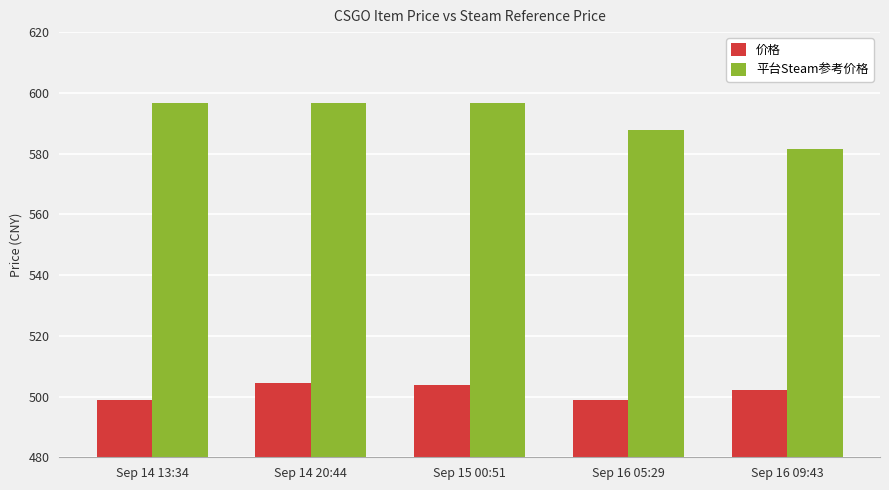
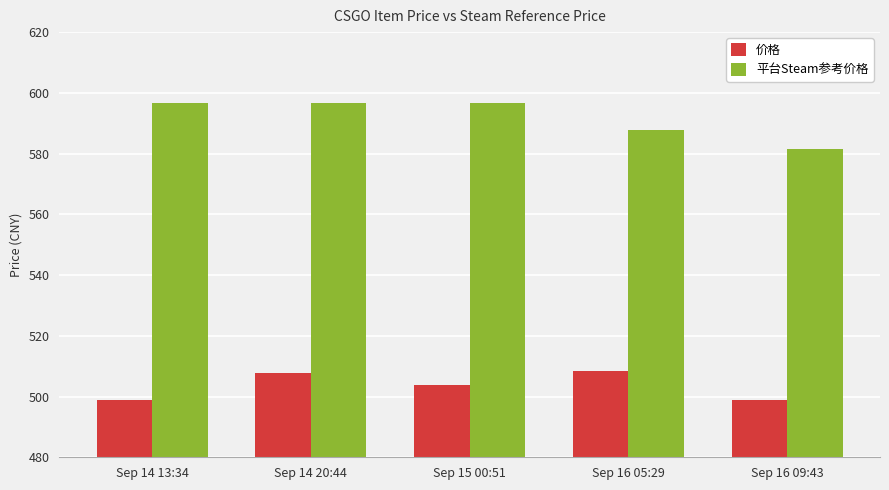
价格, Sep 14 20:44: 505 -> 508
价格, Sep 16 05:29: 499 -> 509
价格, Sep 16 09:43: 502 -> 499
